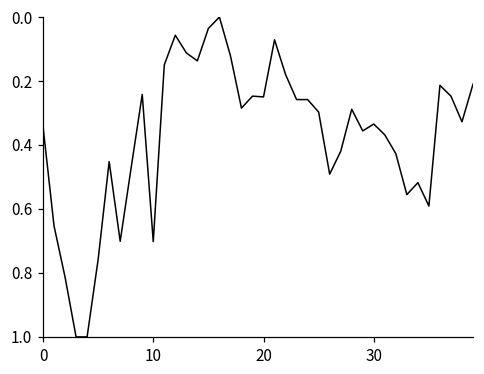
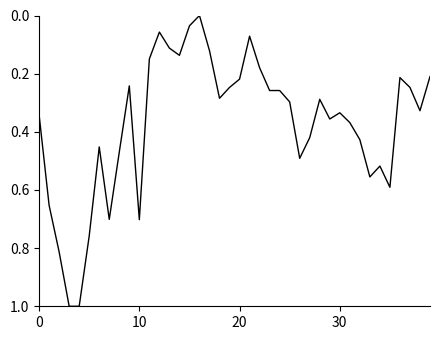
20: 0.25 -> 0.22
